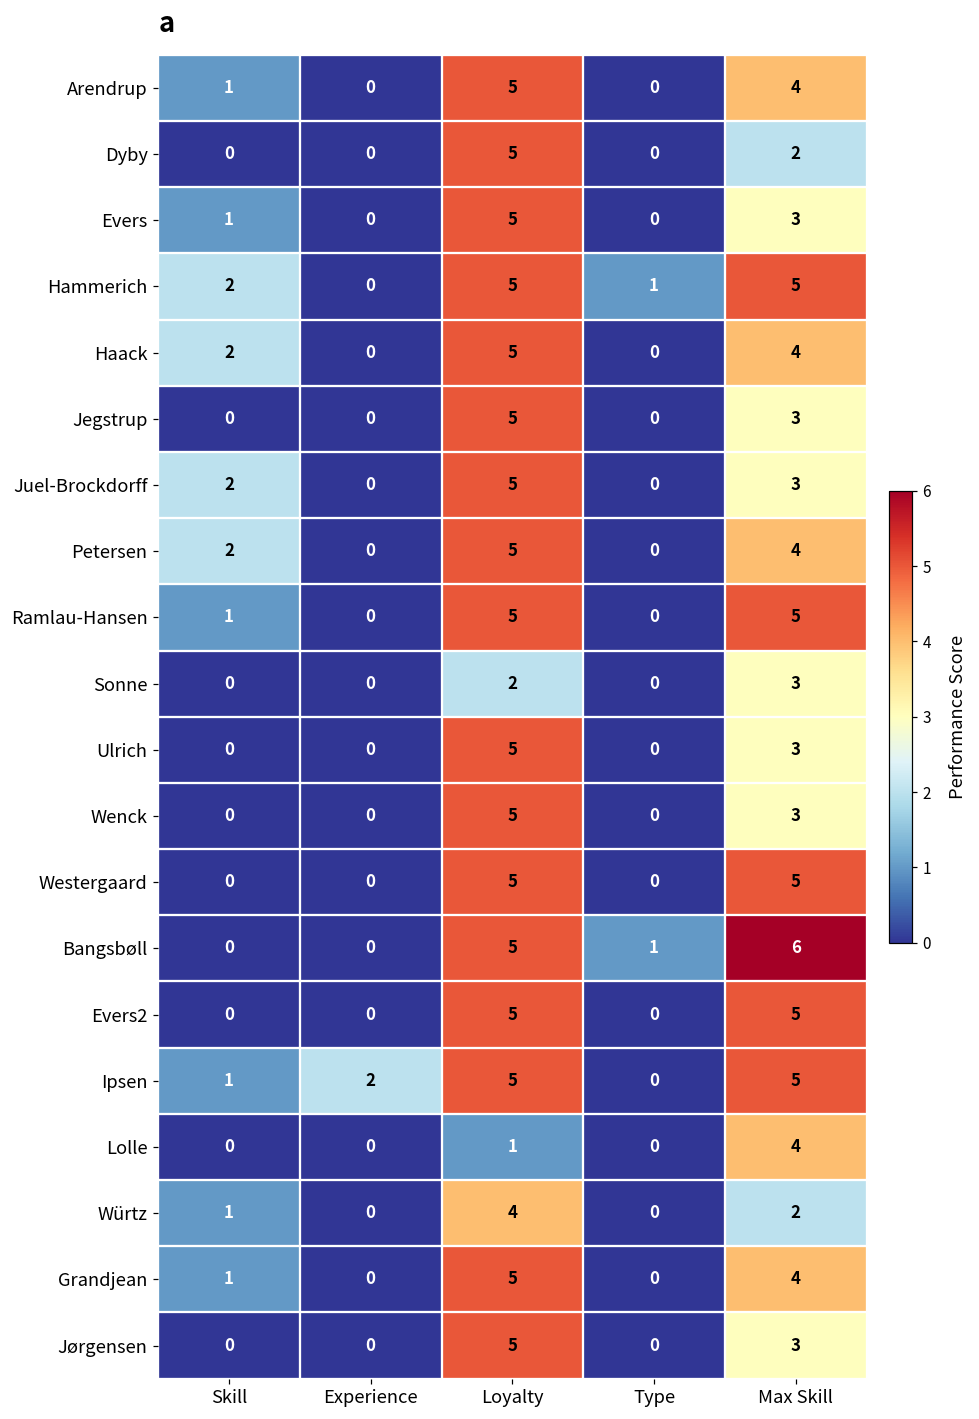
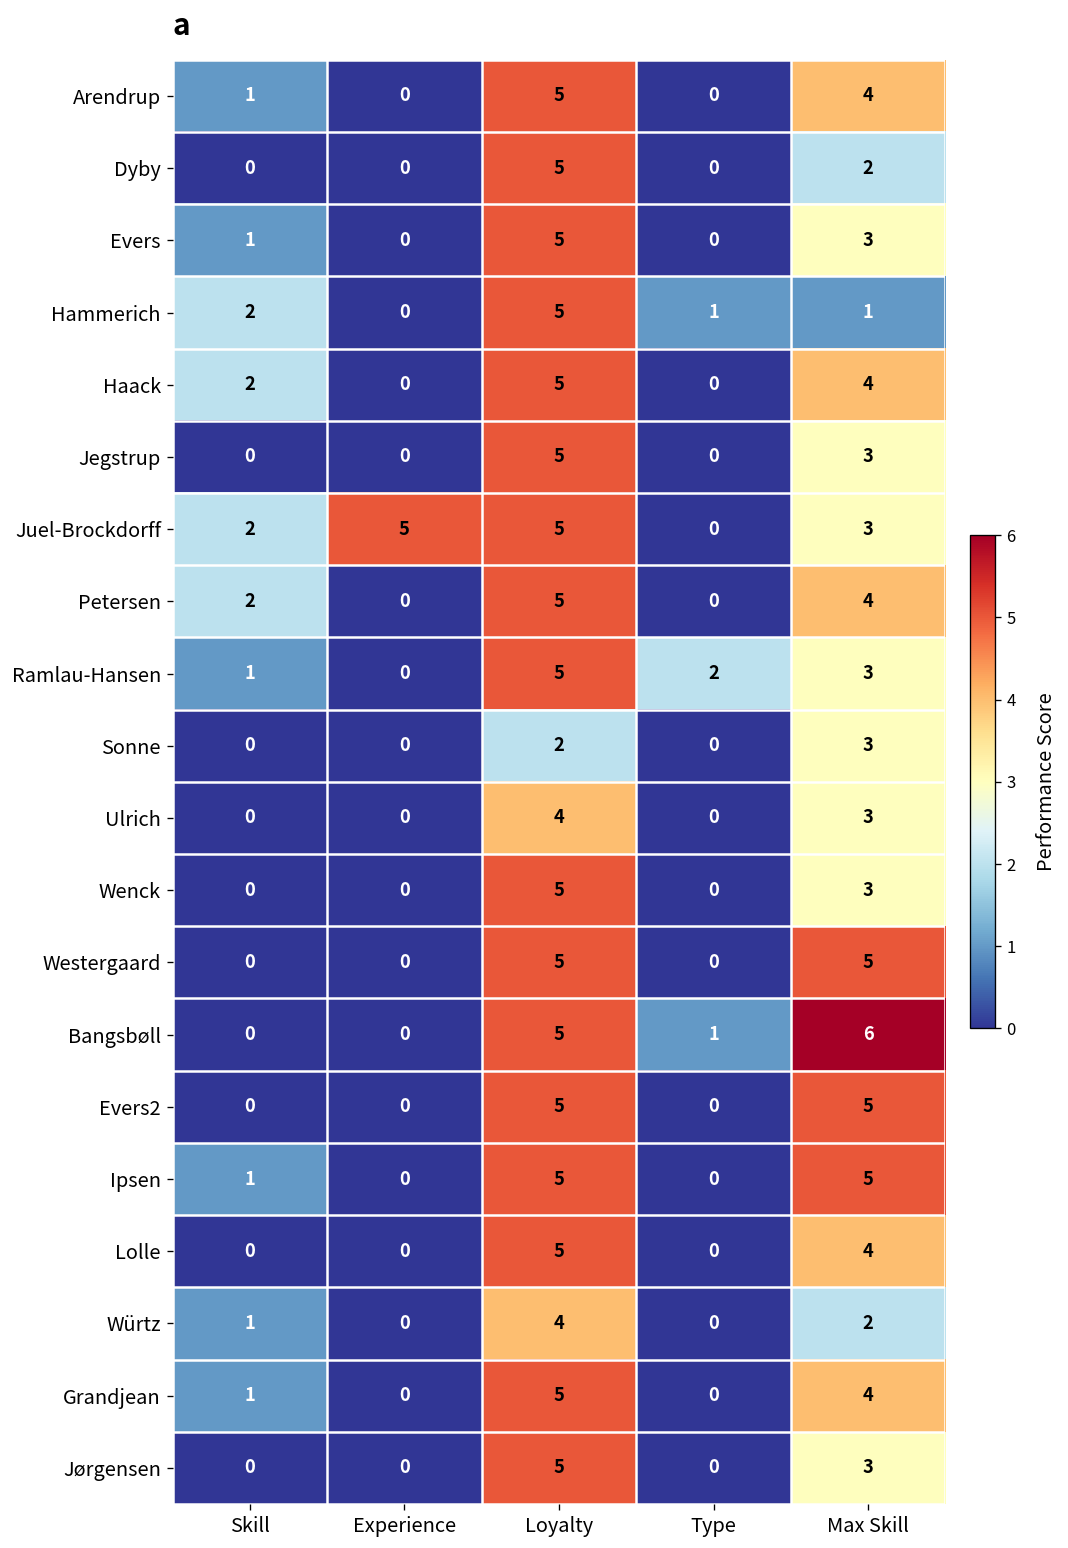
Hammerich, Max Skill: 5 -> 1
Juel-Brockdorff, Experience: 0 -> 5
Ramlau-Hansen, Type: 0 -> 2
Ramlau-Hansen, Max Skill: 5 -> 3
Ulrich, Loyalty: 5 -> 4
Ipsen, Experience: 2 -> 0
Lolle, Loyalty: 1 -> 5
